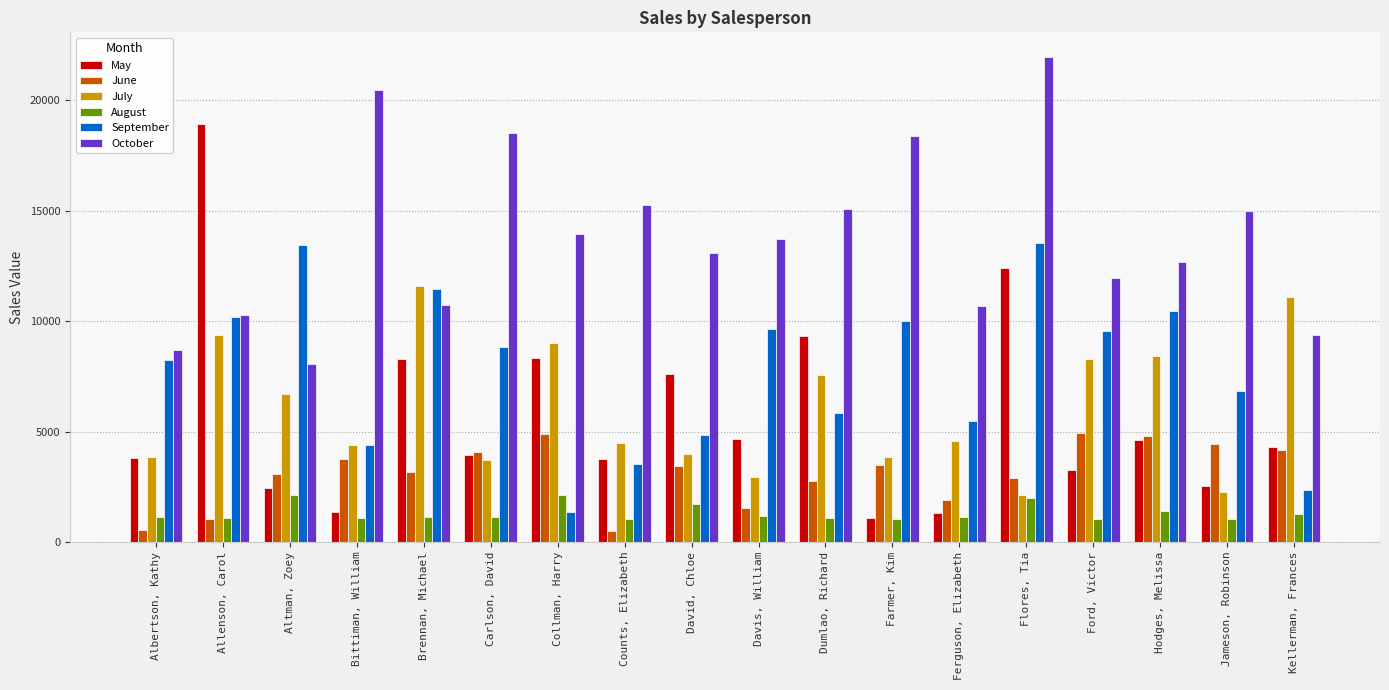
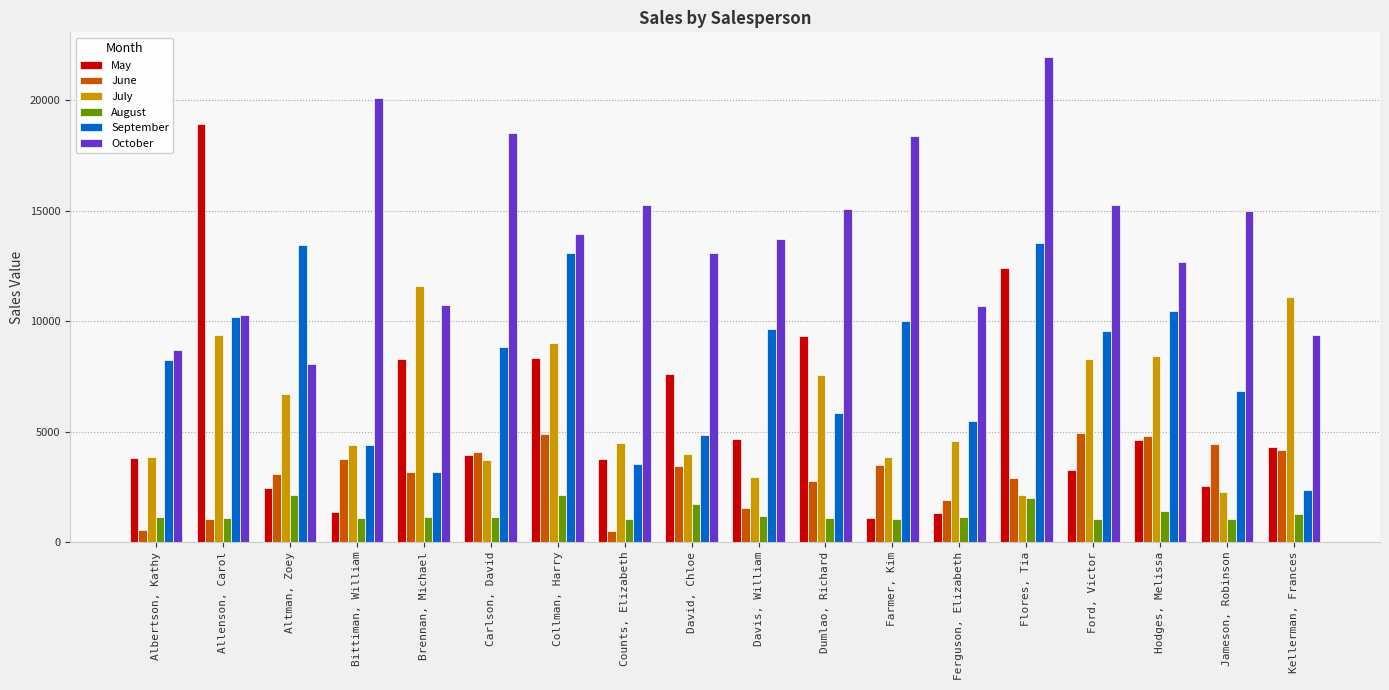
October, Bittiman, William: 20500 -> 20100
September, Brennan, Michael: 11500 -> 3200
September, Collman, Harry: 1400 -> 13100
October, Ford, Victor: 12000 -> 15300
